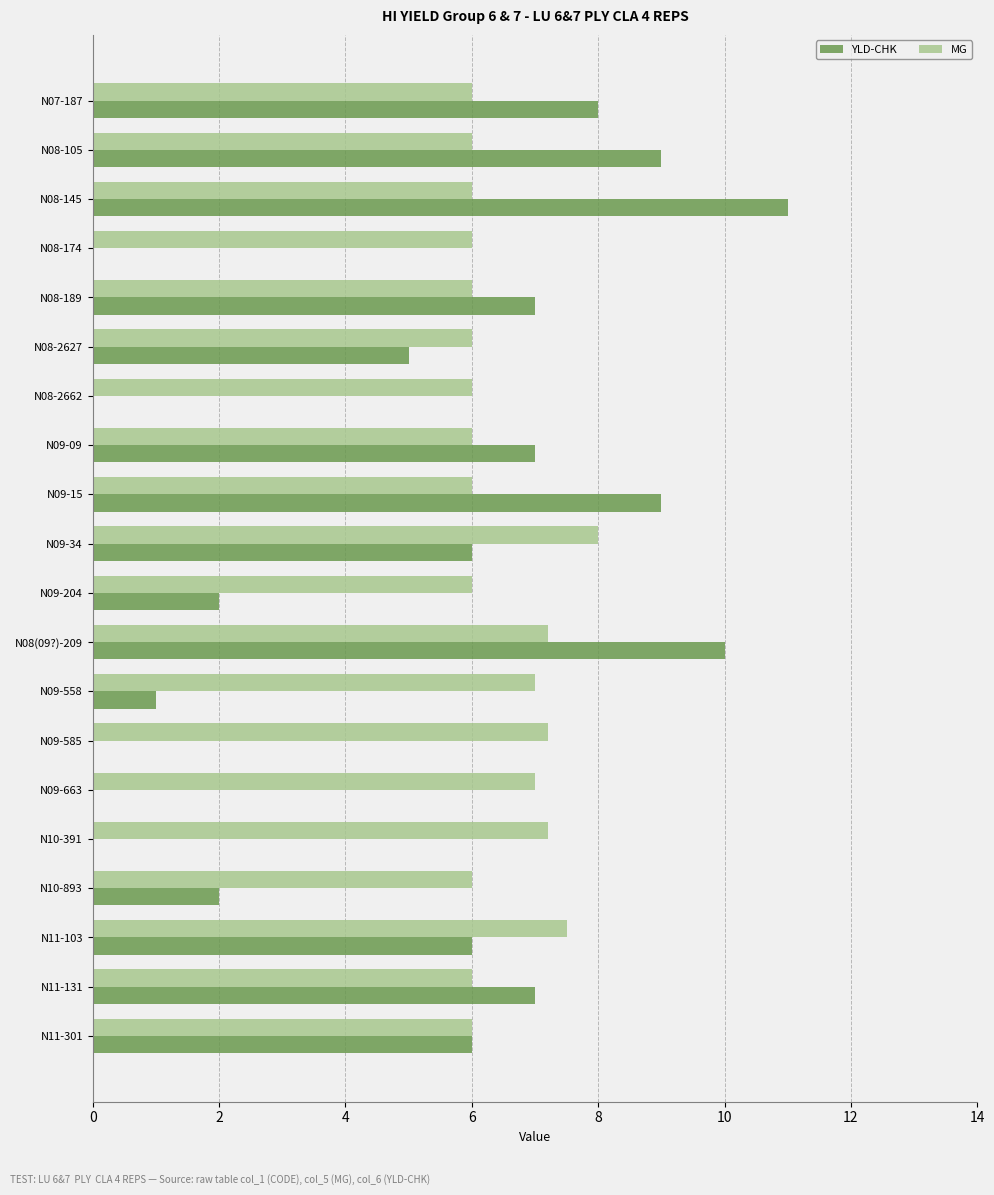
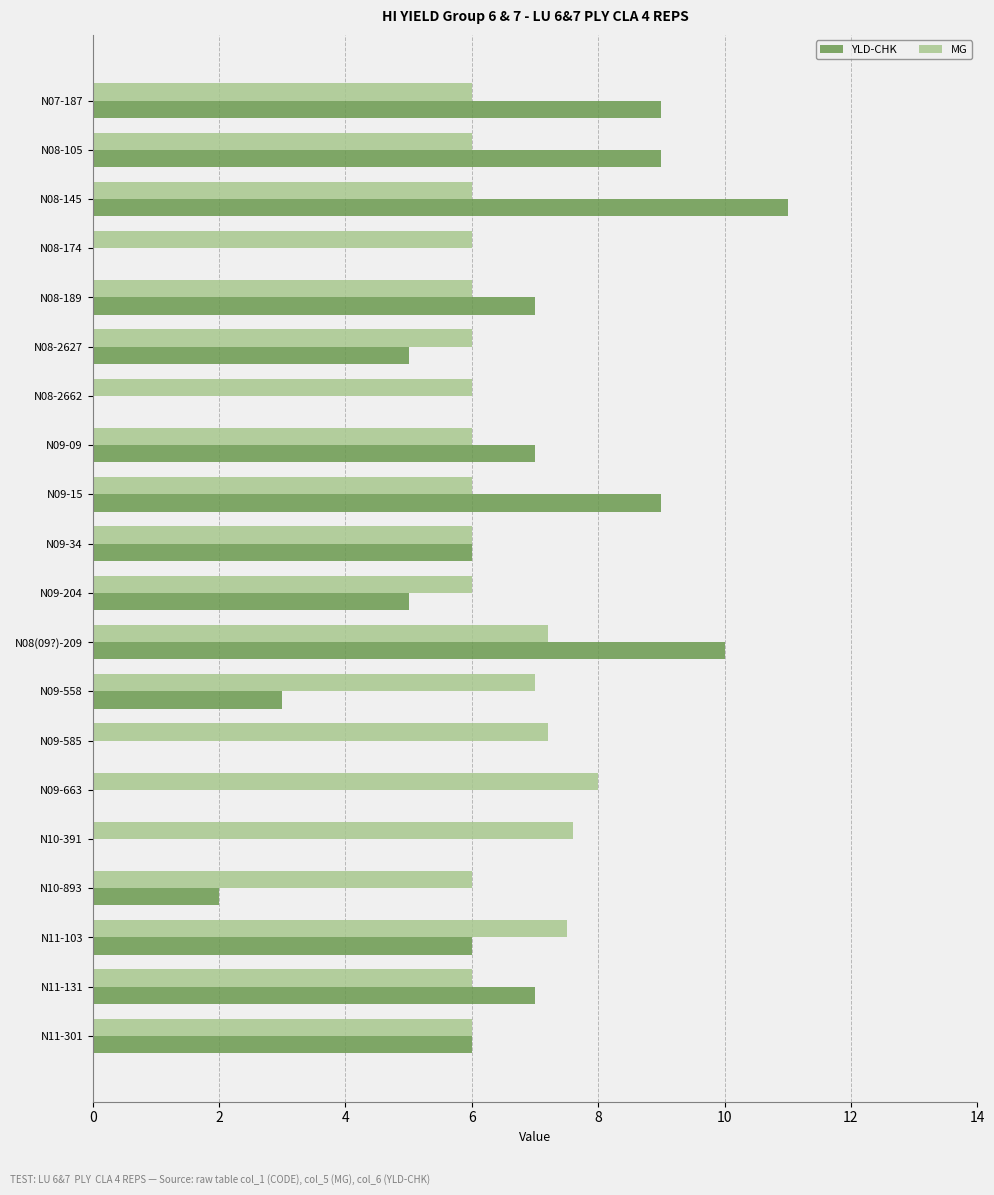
YLD-CHK, N07-187: 8 -> 9
MG, N09-34: 8 -> 6
YLD-CHK, N09-204: 2 -> 5
YLD-CHK, N09-558: 1 -> 3
MG, N09-663: 7 -> 8
MG, N10-391: 7.2 -> 7.6
